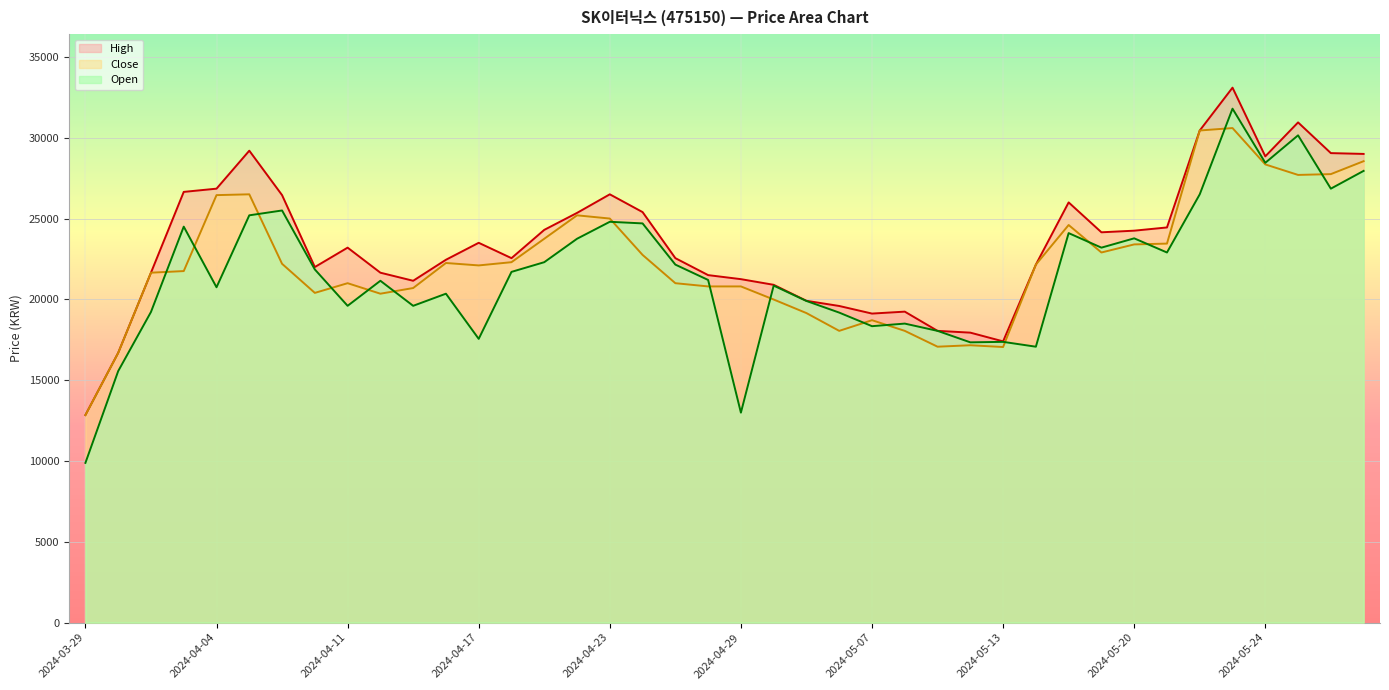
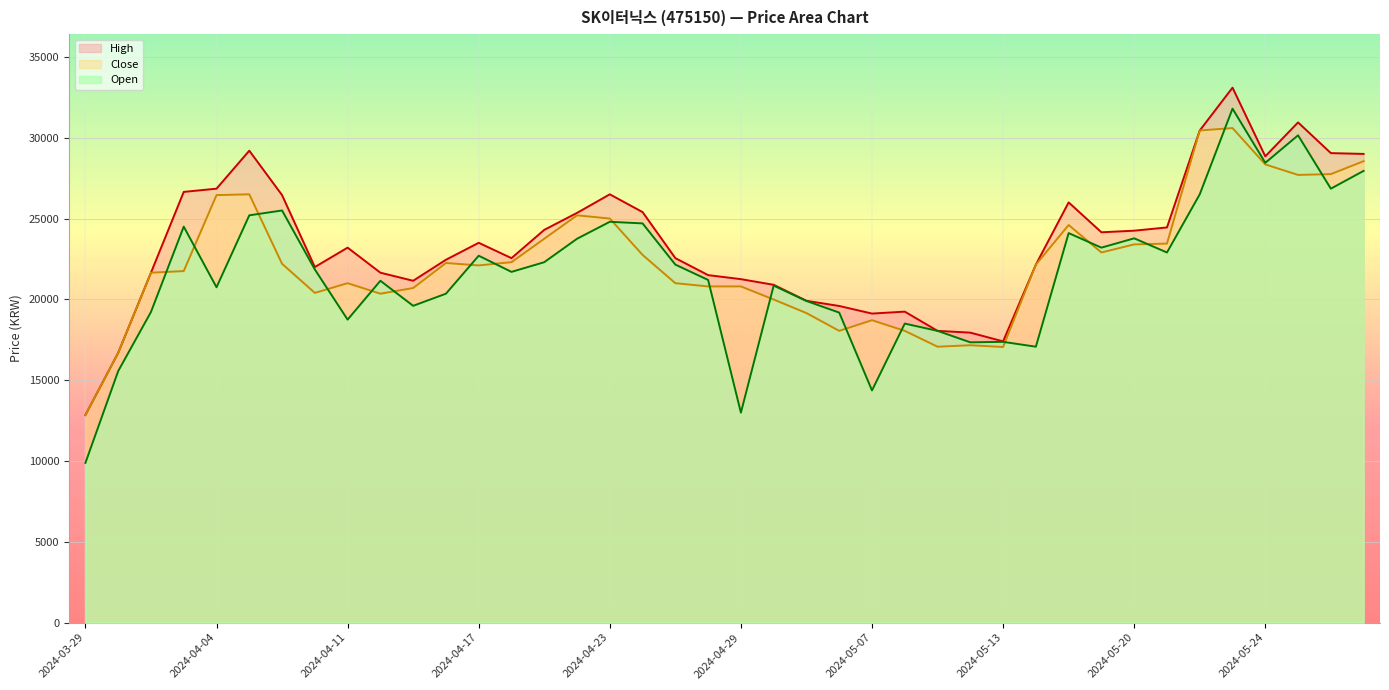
Open, 2024-04-11: 19600 -> 18700
Open, 2024-04-17: 17600 -> 22700
Open, 2024-05-07: 18300 -> 14400
